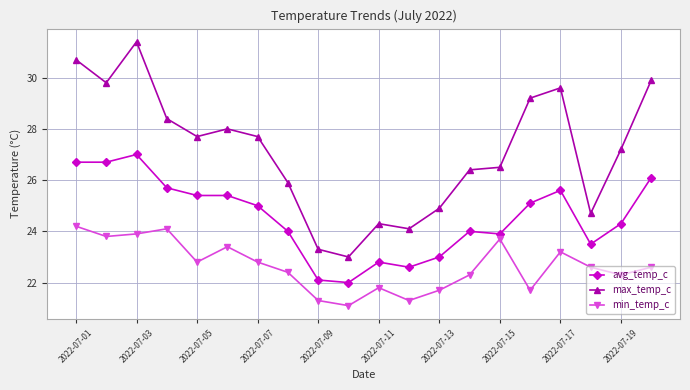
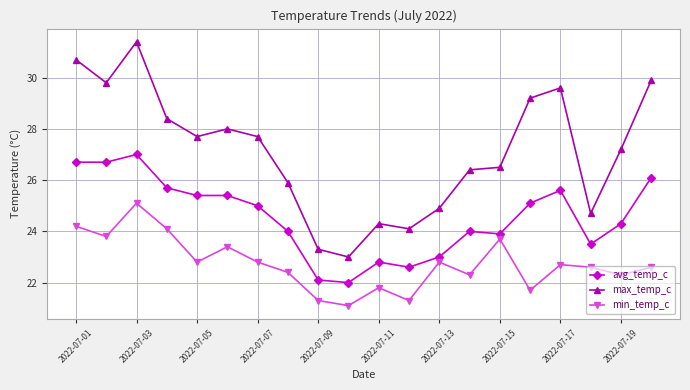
min_temp_c, 2022-07-03: 23.9 -> 25.1
min_temp_c, 2022-07-13: 21.7 -> 22.8
min_temp_c, 2022-07-17: 23.2 -> 22.7
